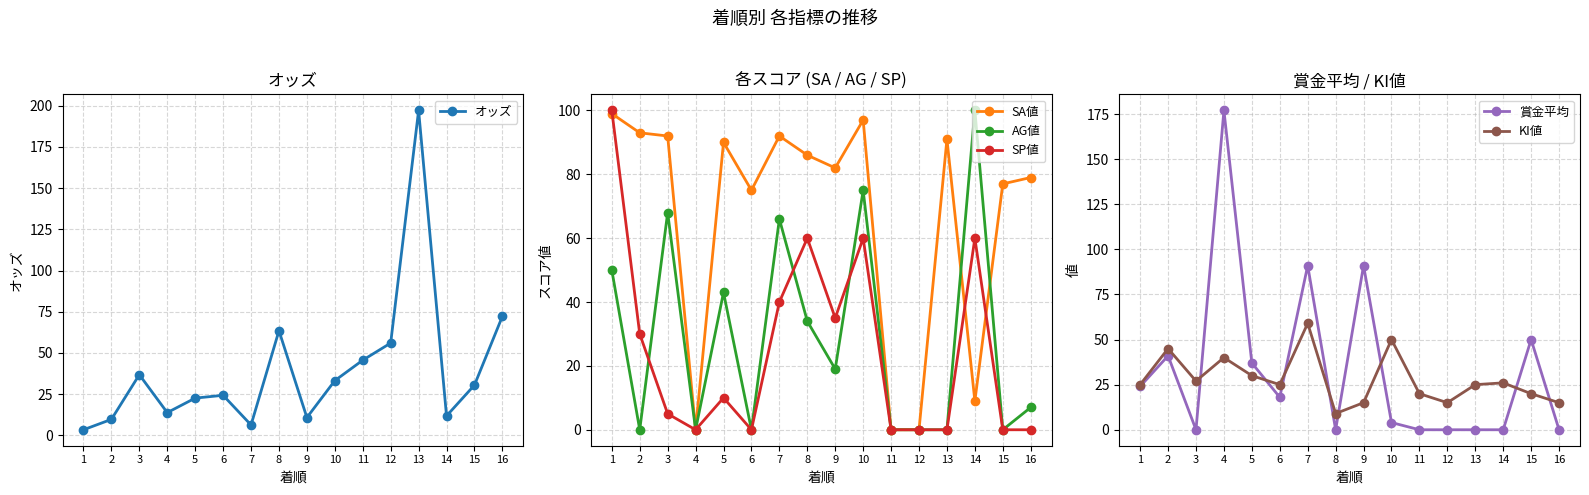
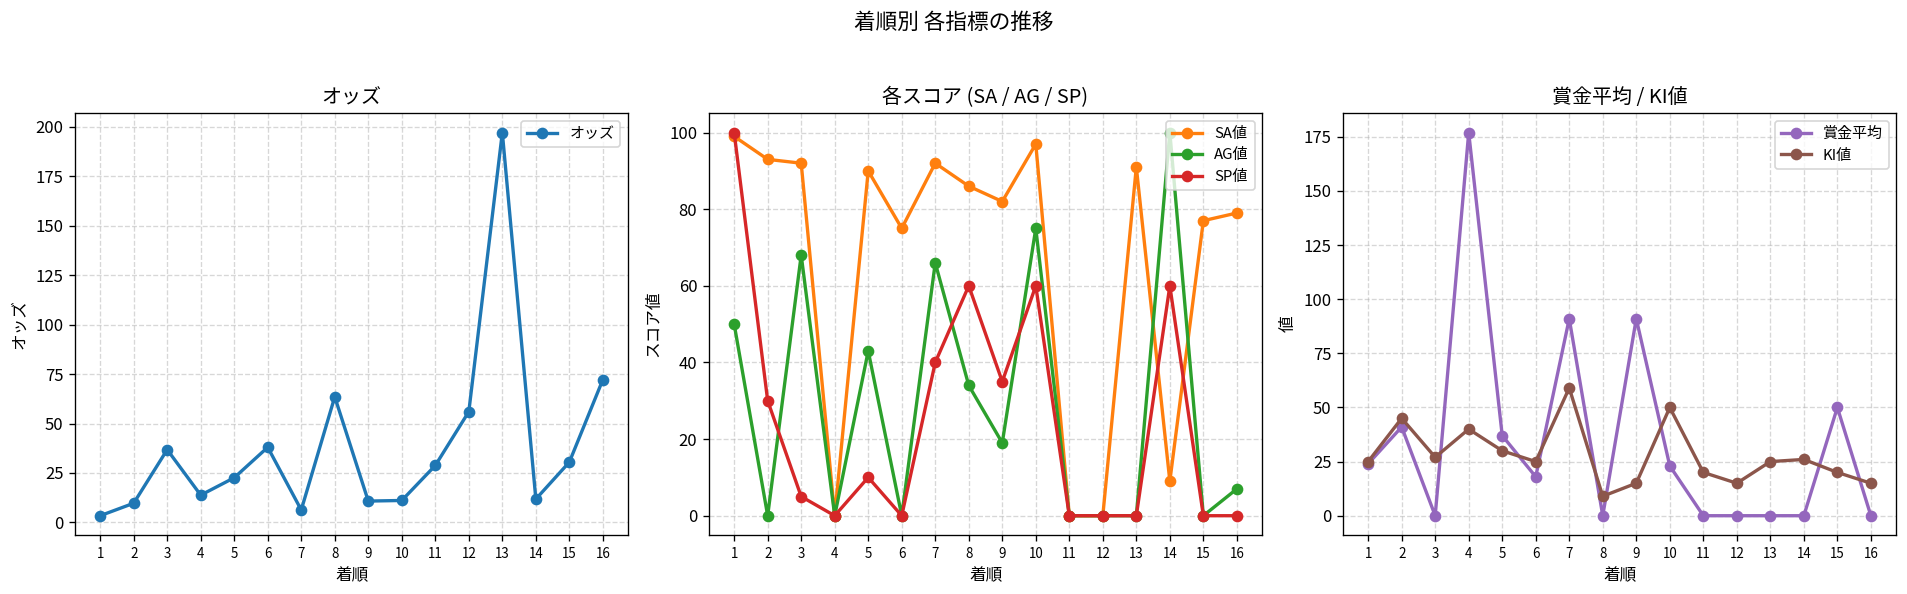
オッズ, 6: 24 -> 38
オッズ, 10: 33 -> 11
オッズ, 11: 46 -> 29
賞金平均 / KI値, 賞金平均, 10: 4 -> 23
